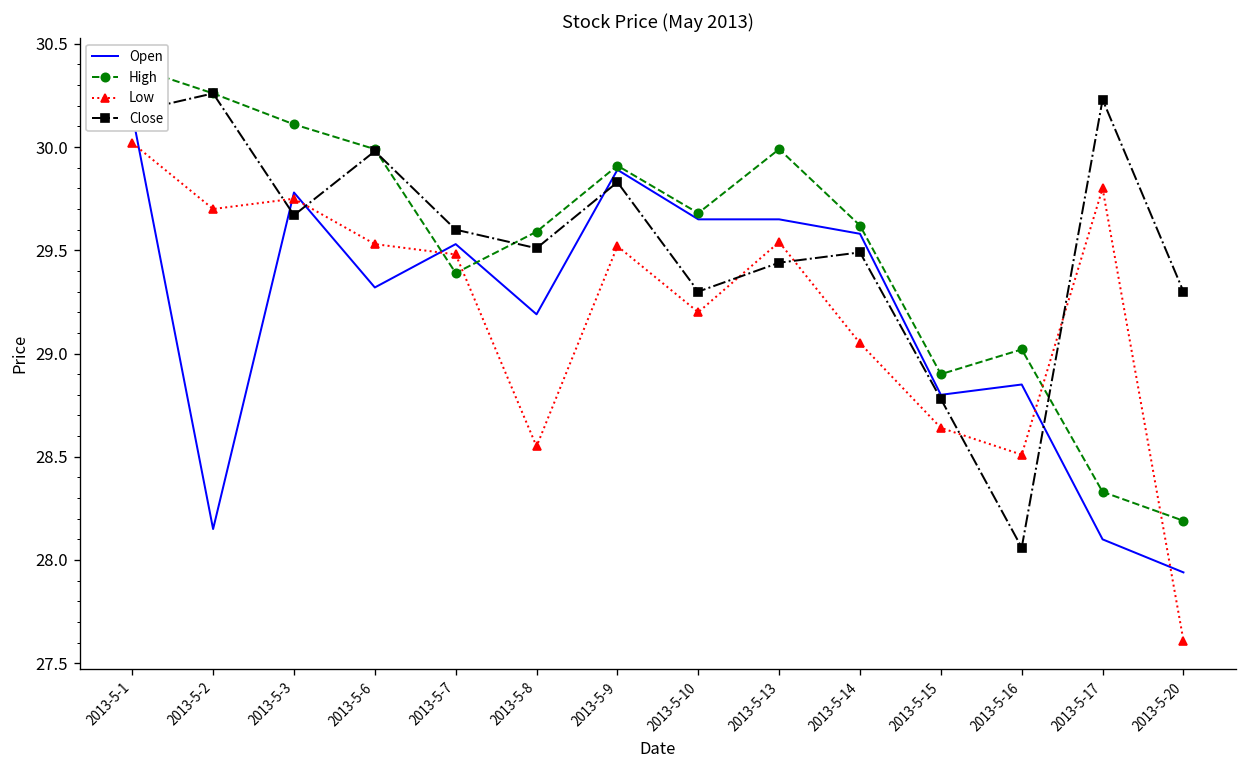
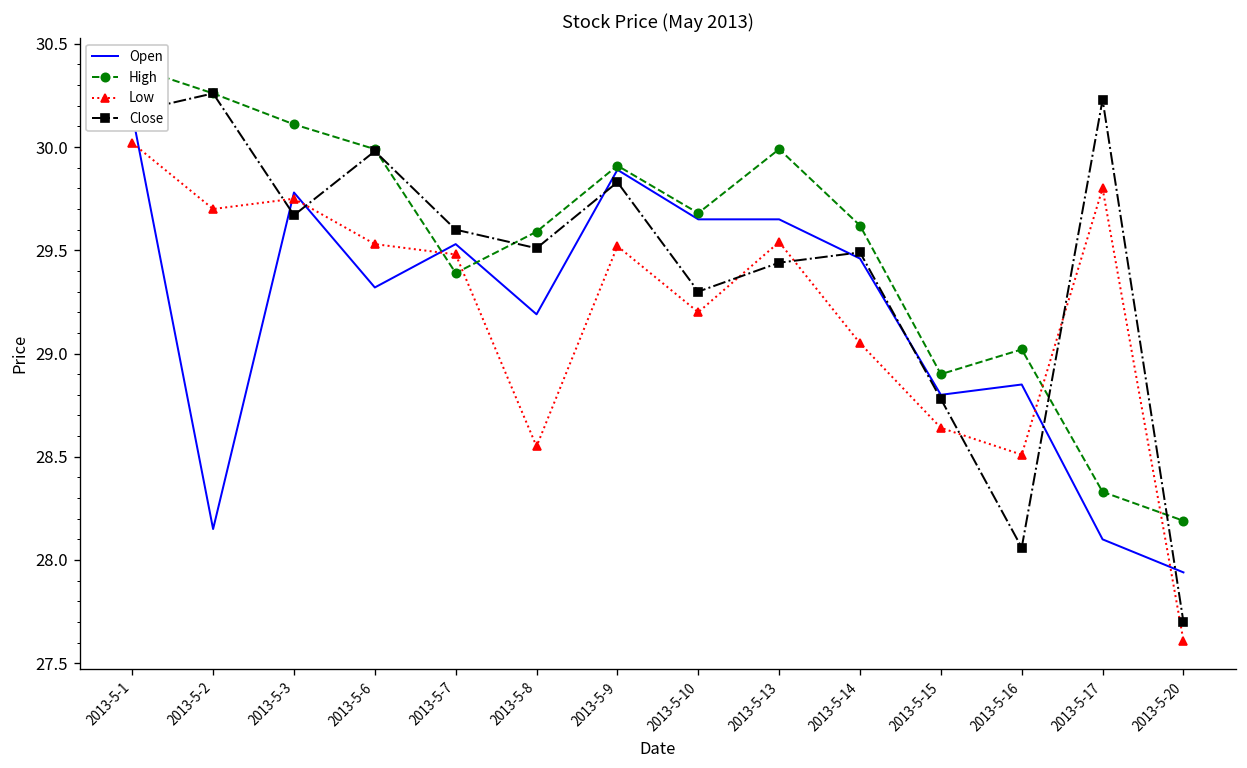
Open, 2013-5-14: 29.58 -> 29.46
Close, 2013-5-20: 29.3 -> 27.7
